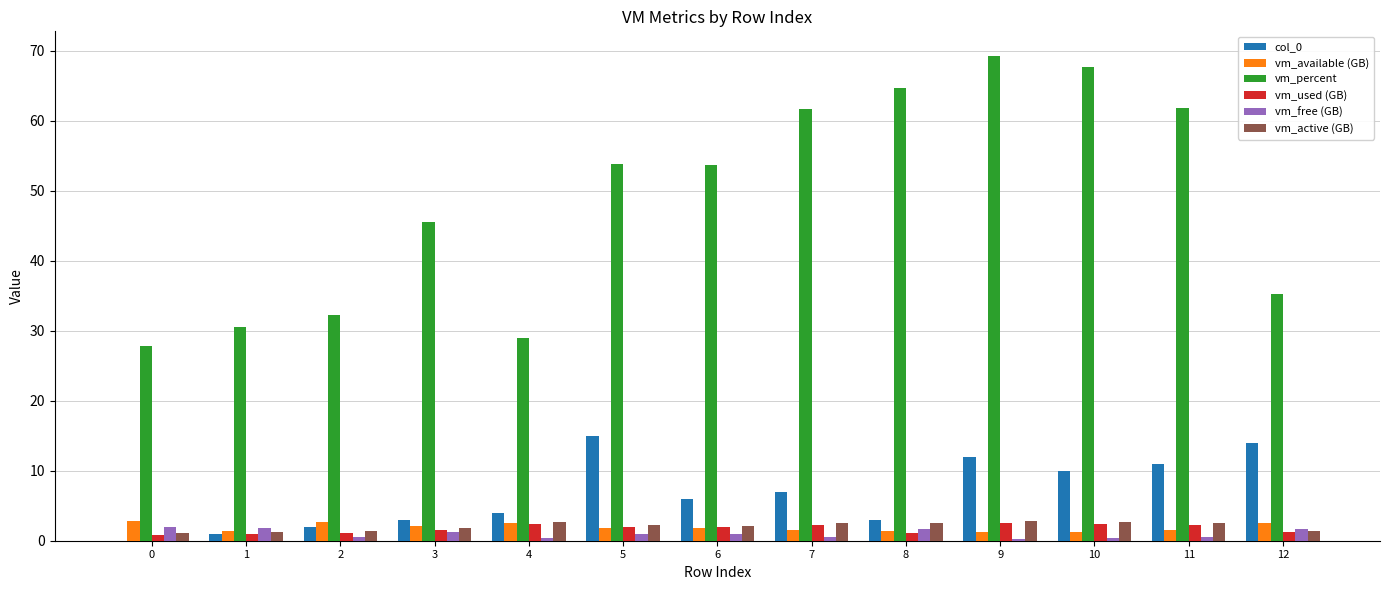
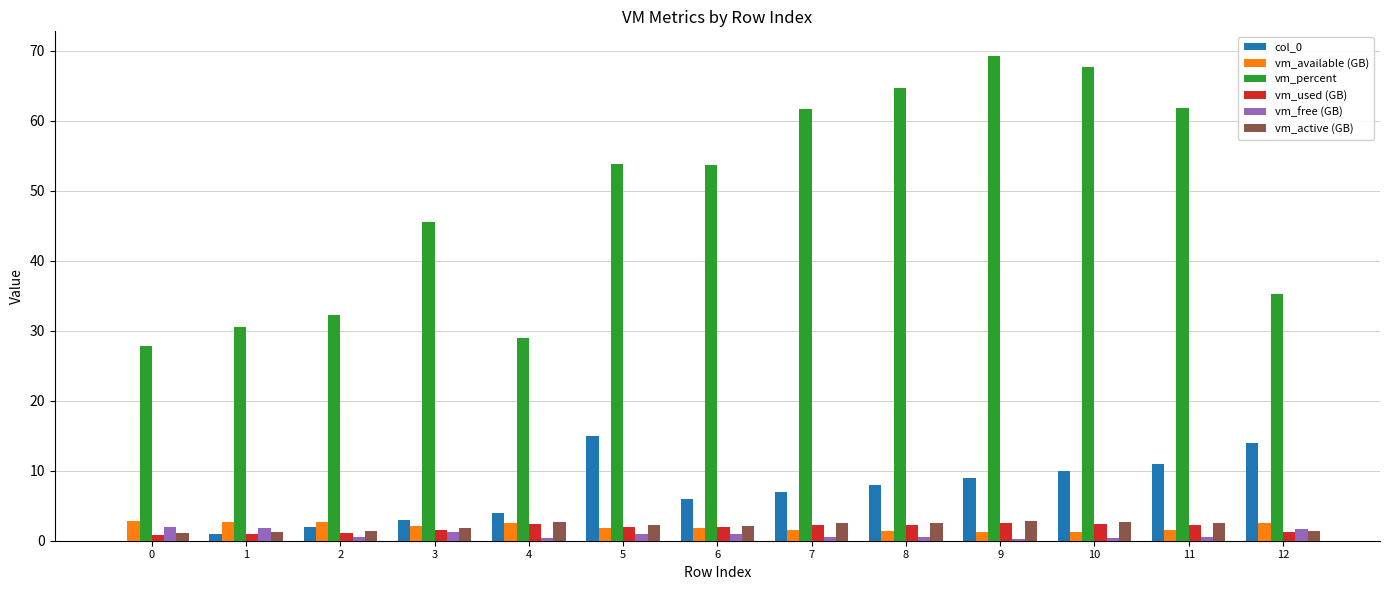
vm_available (GB), 1: 1 -> 3
col_0, 8: 3 -> 8
vm_used (GB), 8: 1 -> 2
vm_free (GB), 8: 2 -> 0
col_0, 9: 12 -> 9
